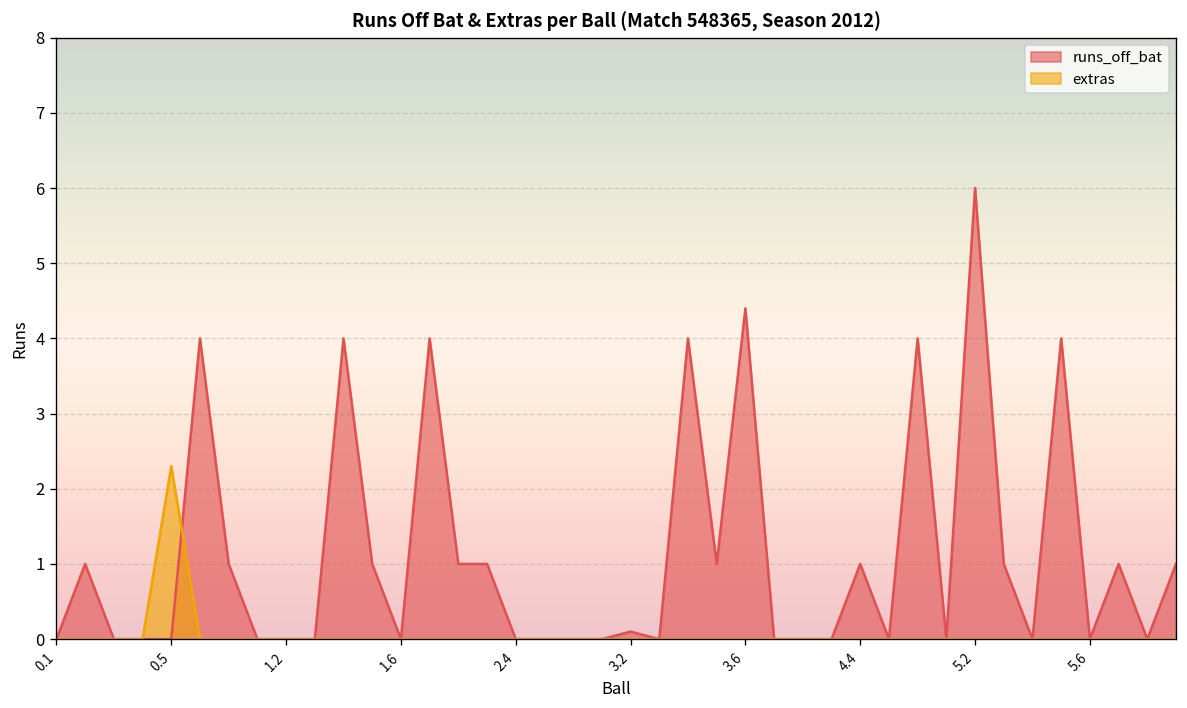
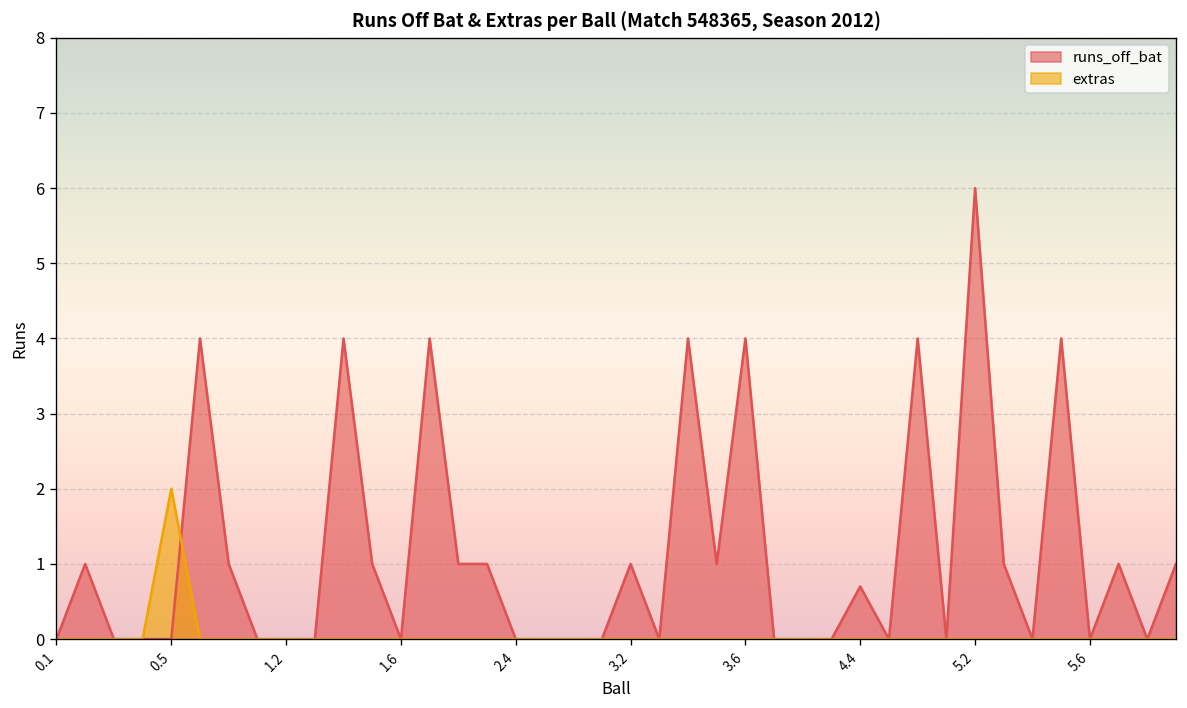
extras, 0.5: 2.3 -> 2.0
runs_off_bat, 3.2: 0.1 -> 1.0
runs_off_bat, 3.6: 4.4 -> 4.0
runs_off_bat, 4.4: 1.0 -> 0.7
